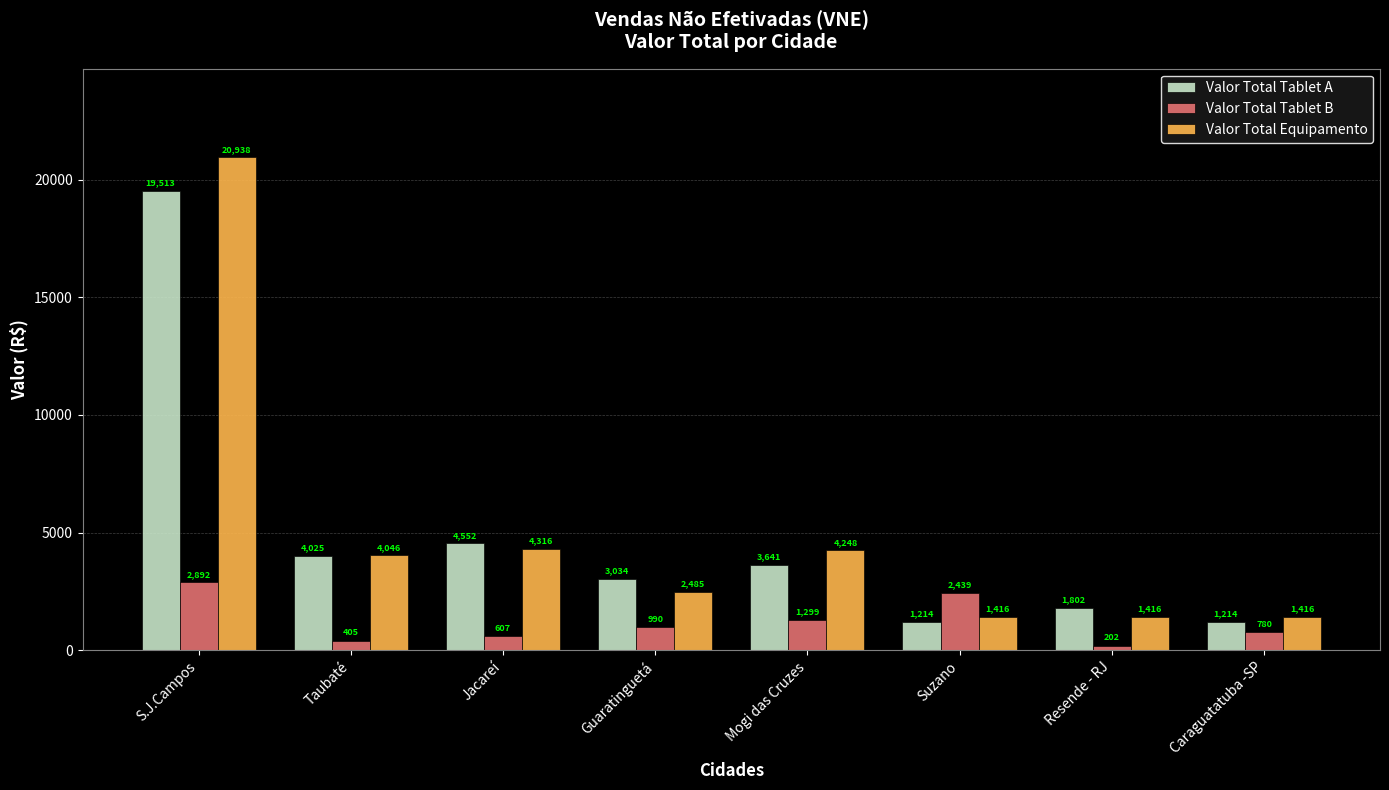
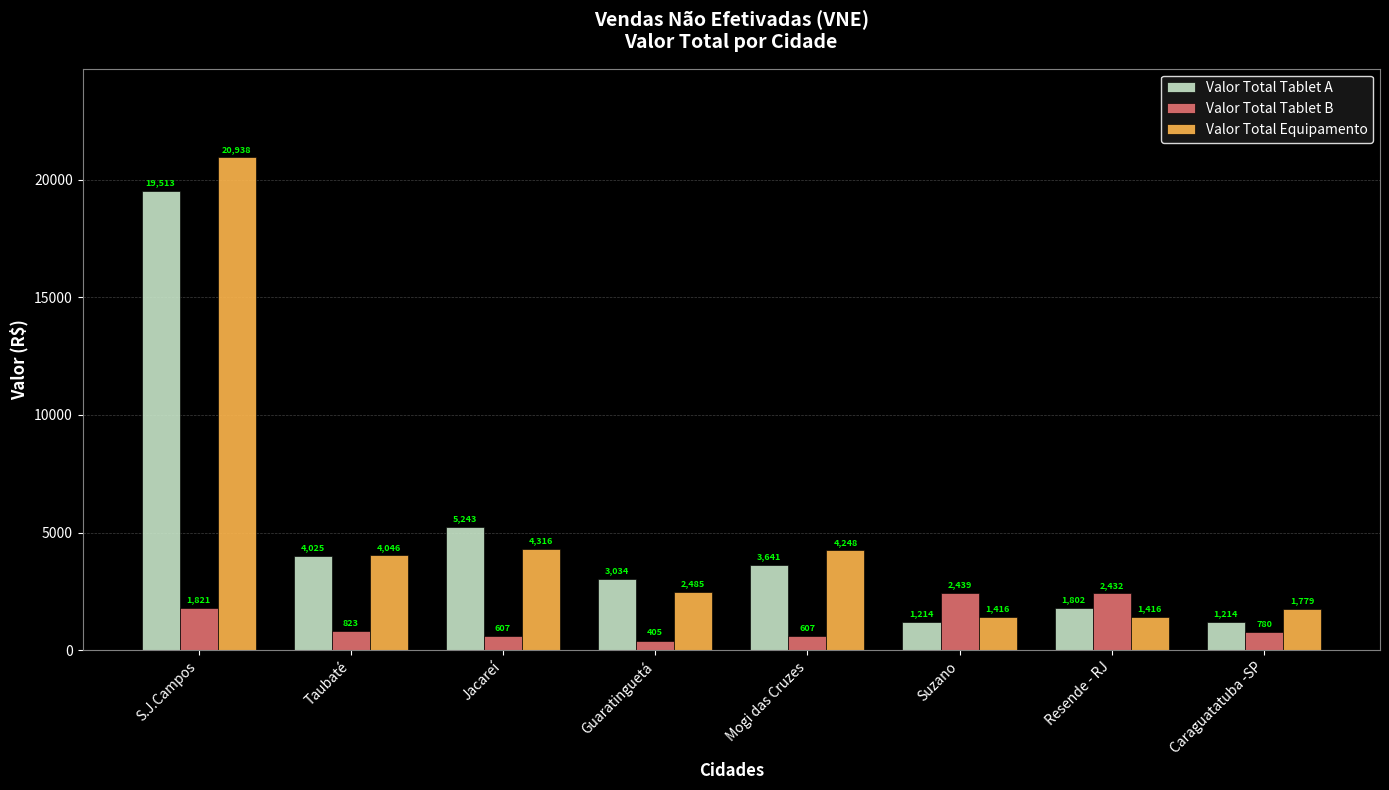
Valor Total Tablet B, S.J.Campos: 2,892 -> 1,821
Valor Total Tablet B, Taubaté: 405 -> 823
Valor Total Tablet A, Jacareí: 4,552 -> 5,243
Valor Total Tablet B, Guaratinguetá: 990 -> 405
Valor Total Tablet B, Mogi das Cruzes: 1,299 -> 607
Valor Total Tablet B, Resende - RJ: 202 -> 2,432
Valor Total Equipamento, Caraguatatuba -SP: 1,416 -> 1,779
